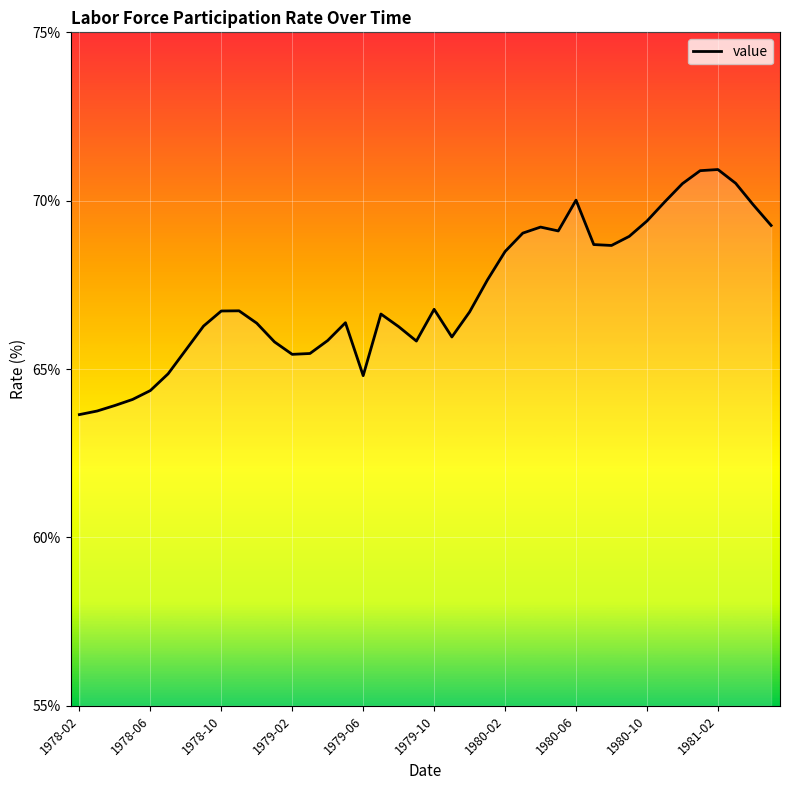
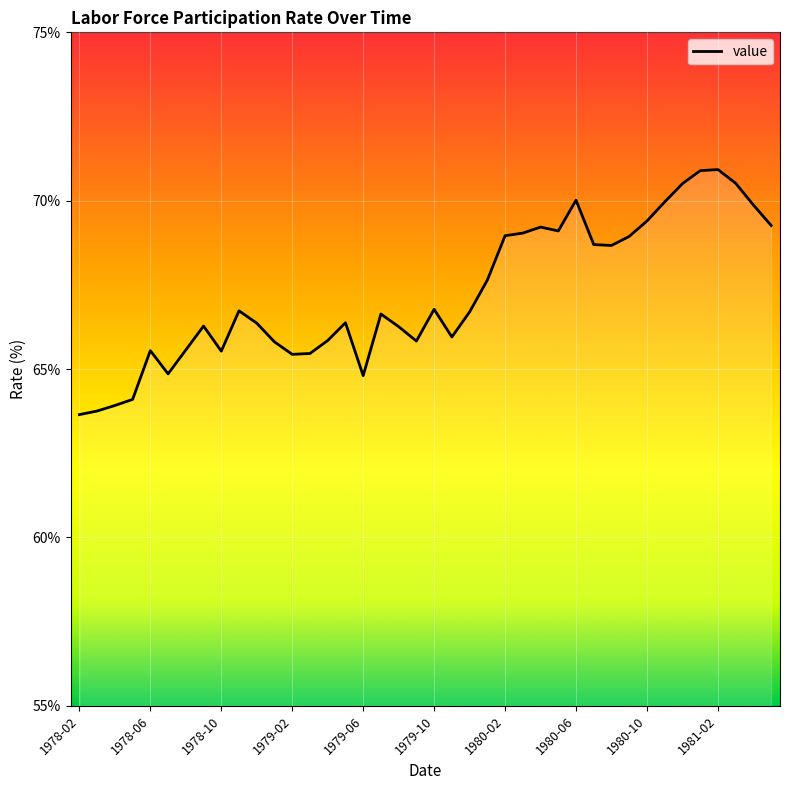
1978-06: 64.4% -> 65.5%
1978-10: 66.7% -> 65.5%
1980-02: 68.5% -> 69.0%
